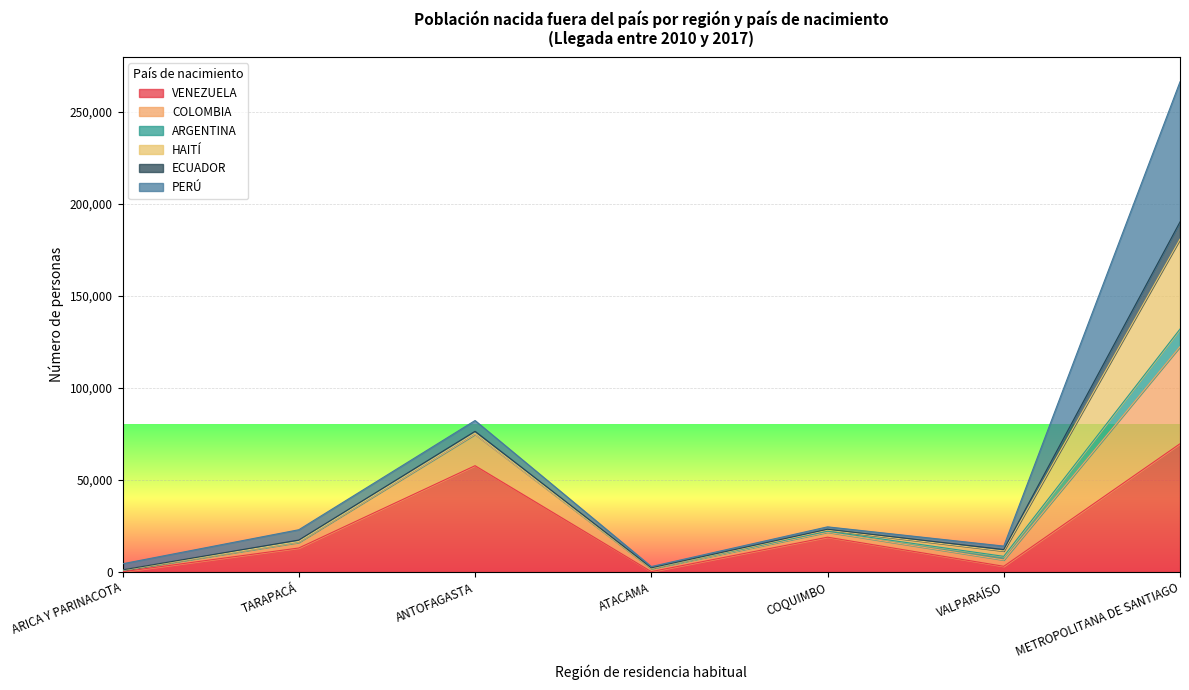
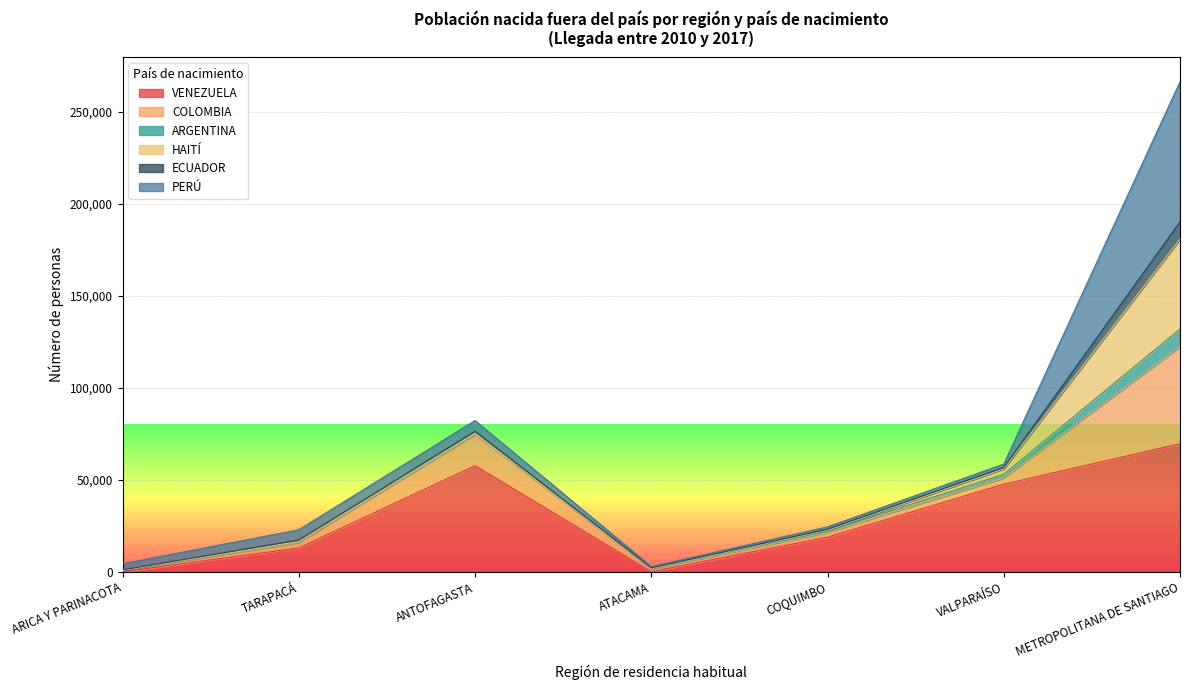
VENEZUELA, VALPARAÍSO: 3,000 -> 48,000
